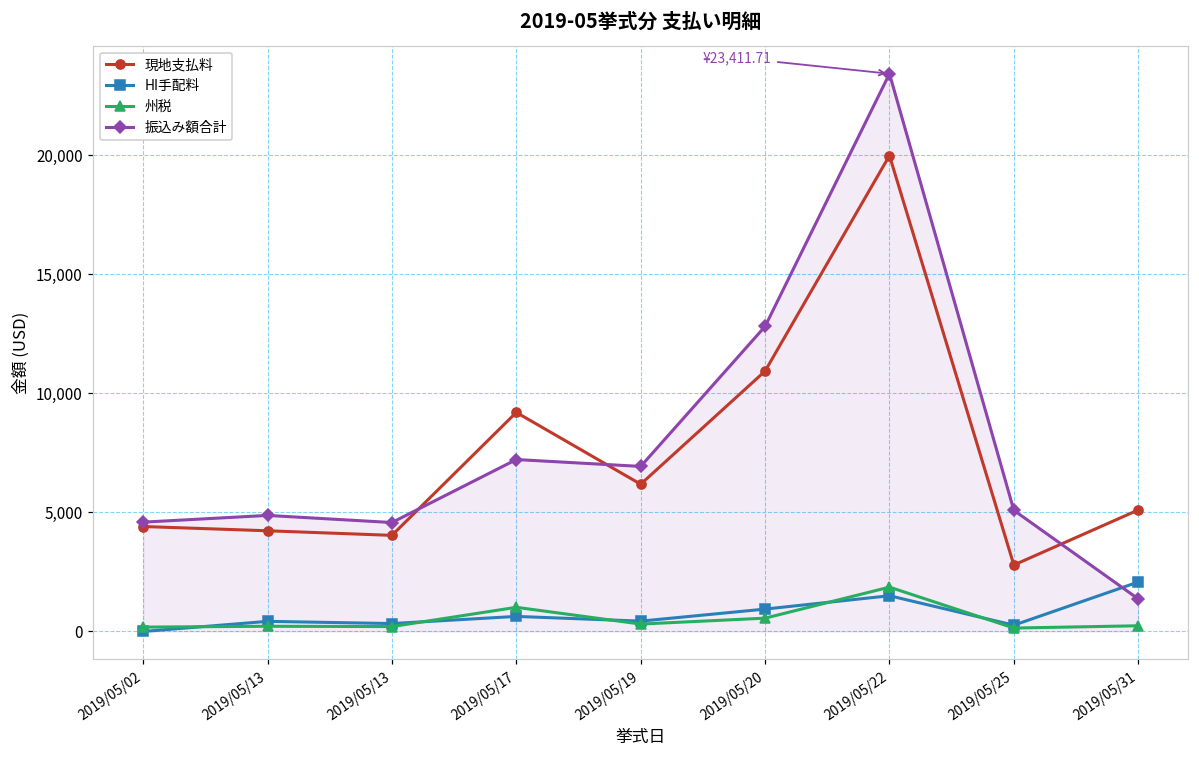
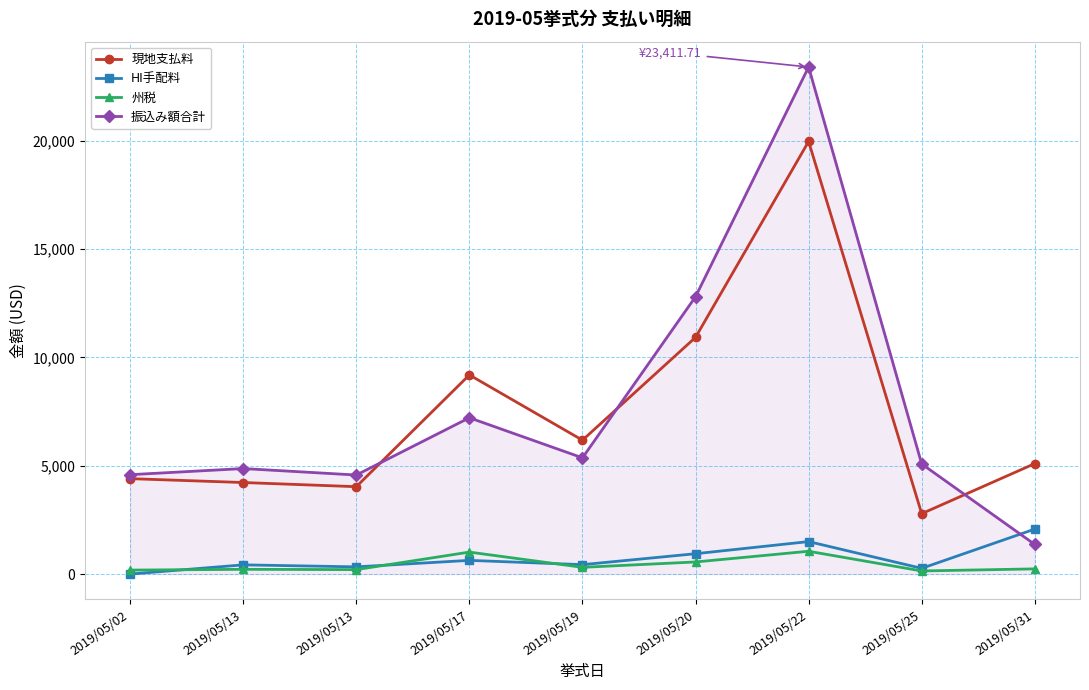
振込み額合計, 2019/05/19: 6,900 -> 5,400
州税, 2019/05/22: 1,900 -> 1,100
